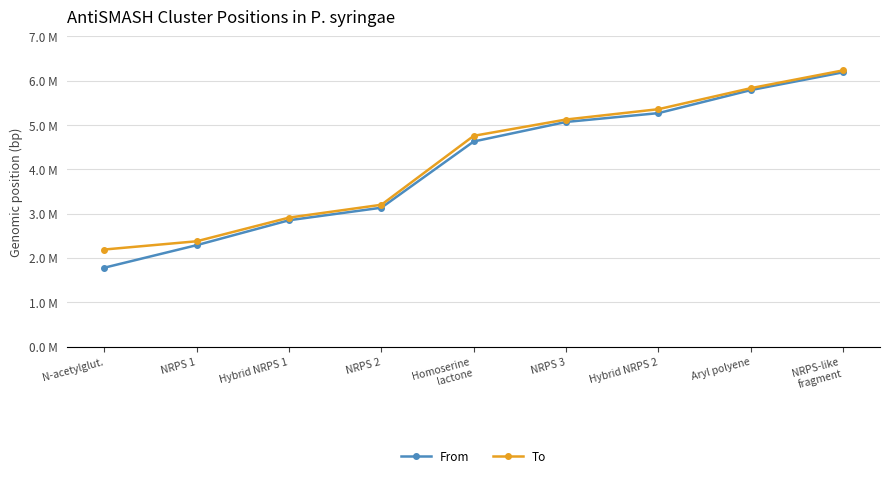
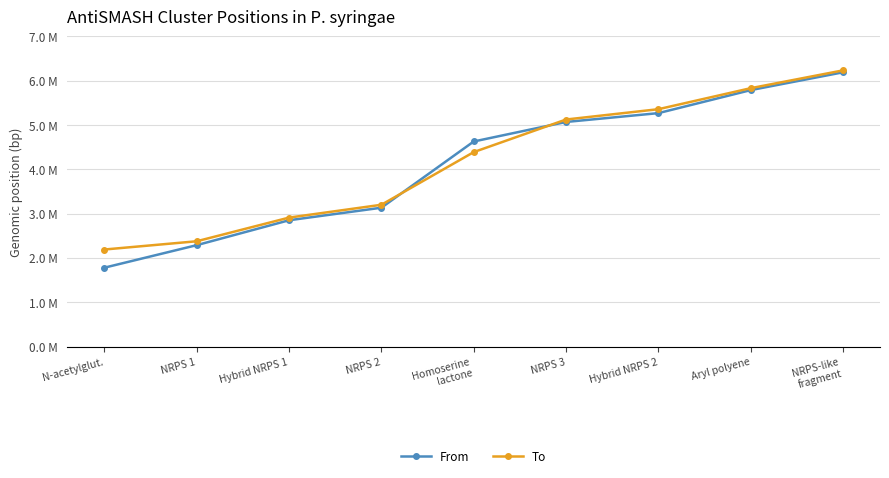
To, Homoserine lactone: 4800000 -> 4400000
